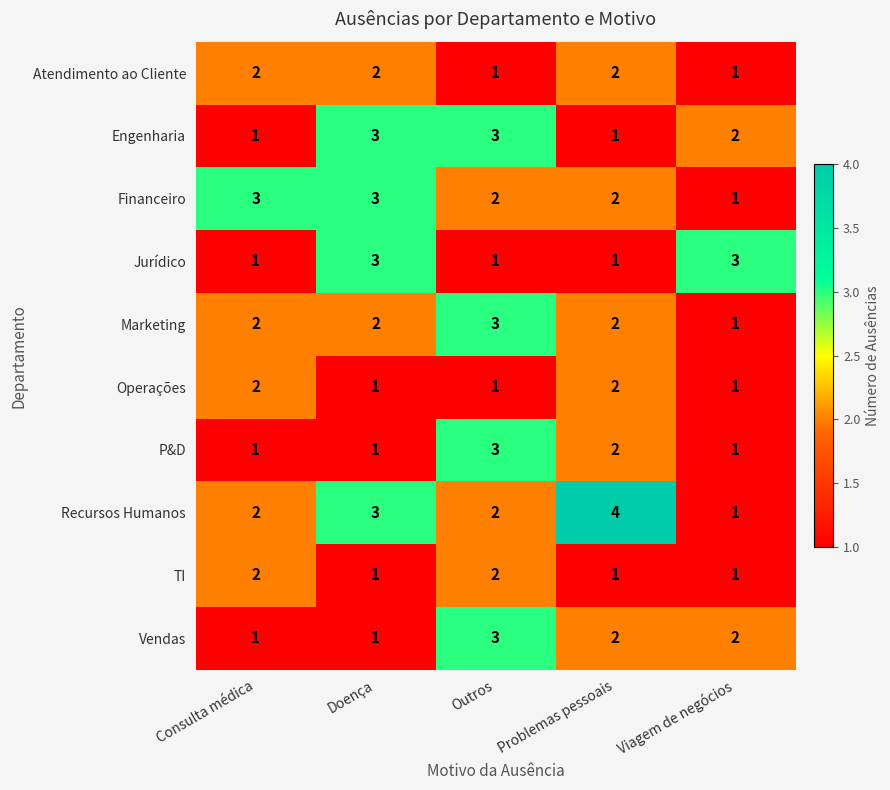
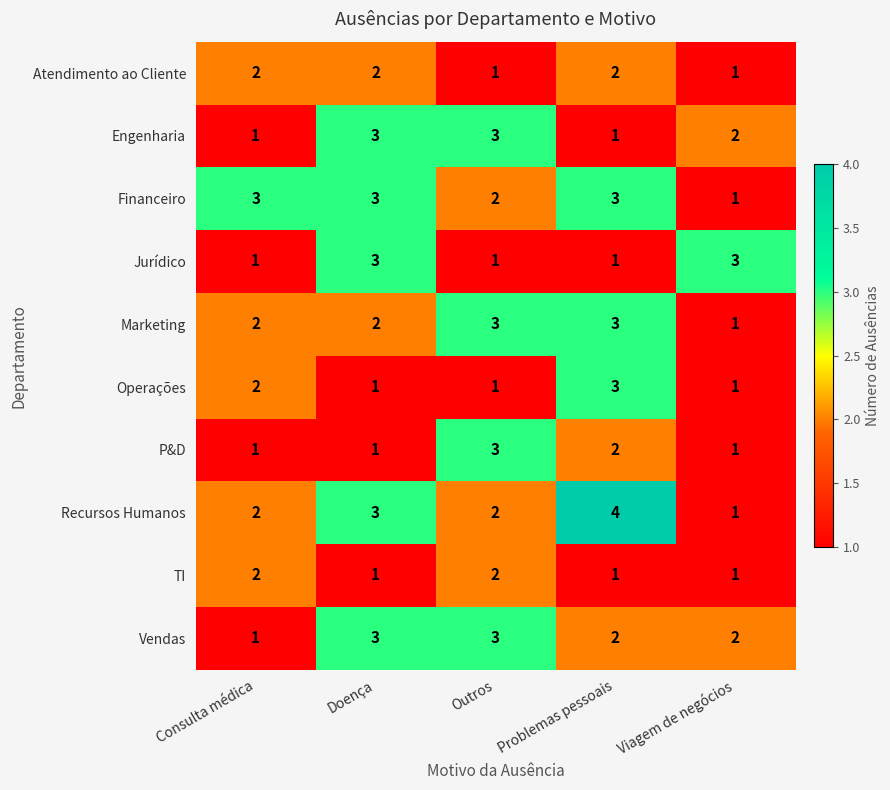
Financeiro, Problemas pessoais: 2 -> 3
Marketing, Problemas pessoais: 2 -> 3
Operações, Problemas pessoais: 2 -> 3
Vendas, Doença: 1 -> 3
